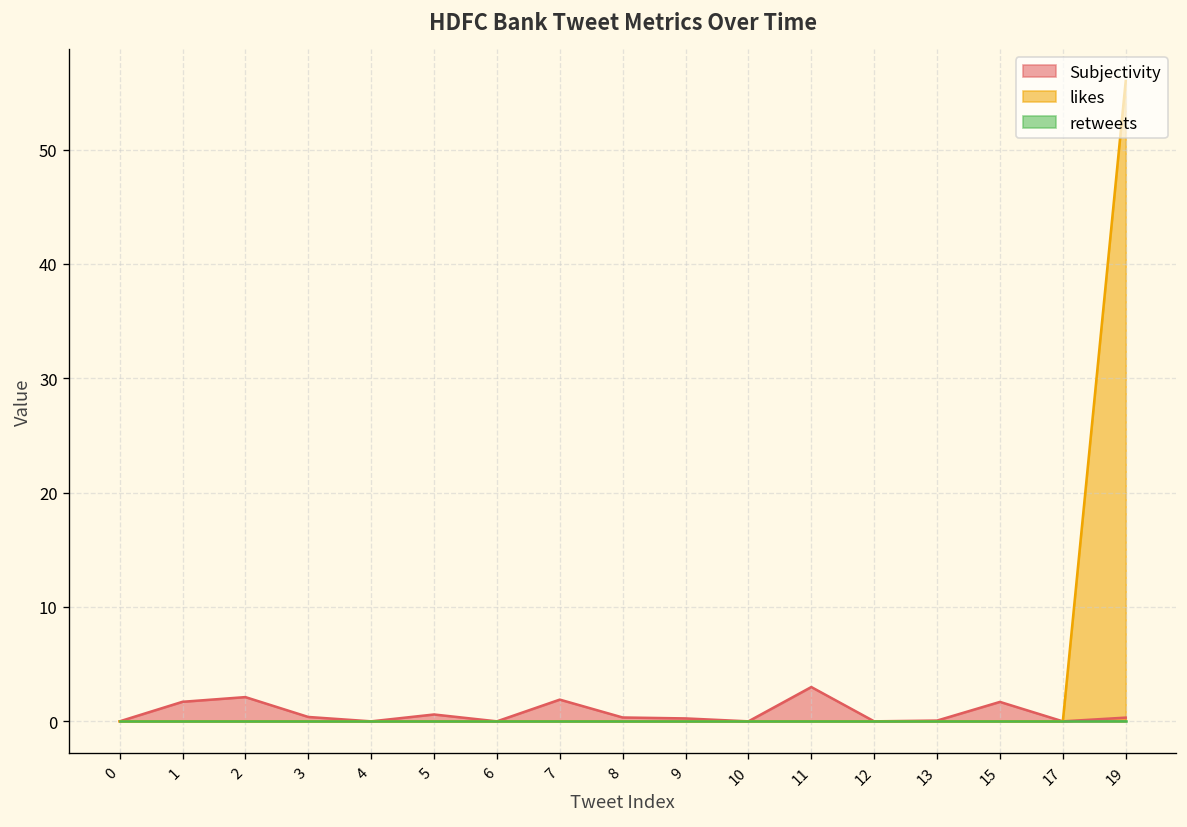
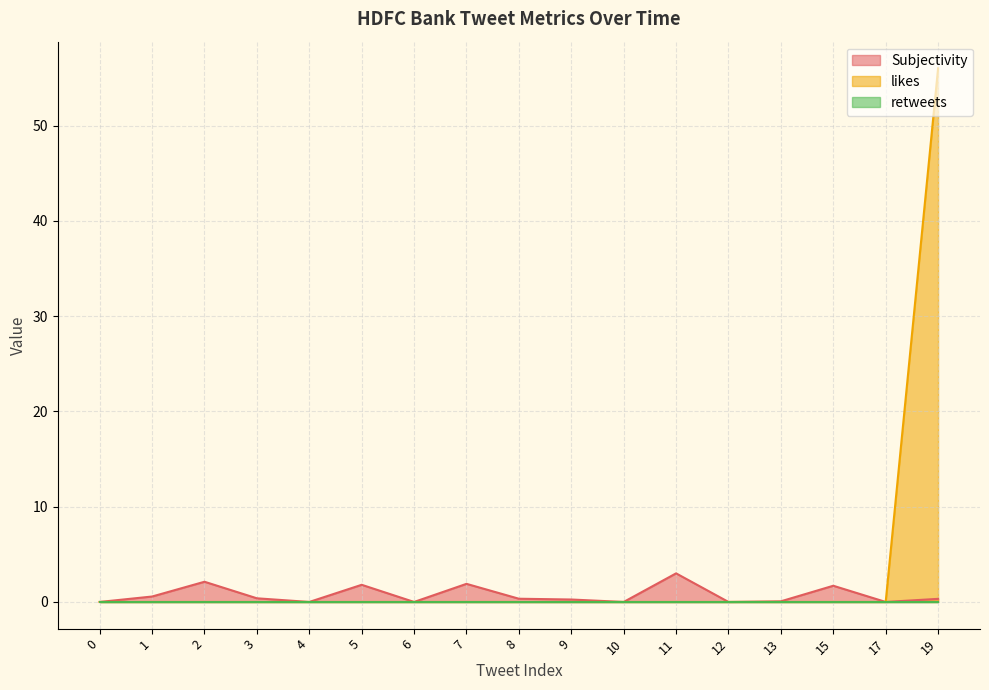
Subjectivity, 1: 2 -> 1
Subjectivity, 5: 1 -> 2
